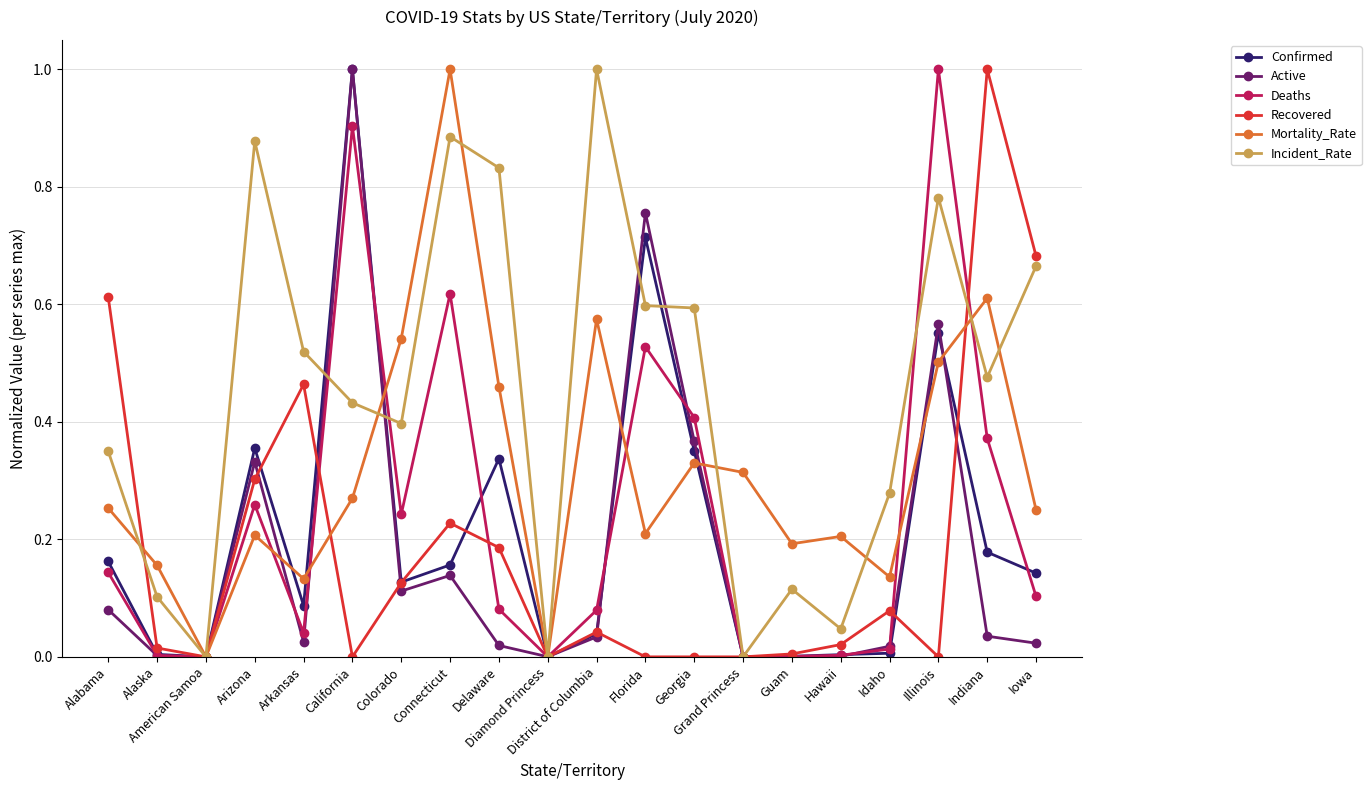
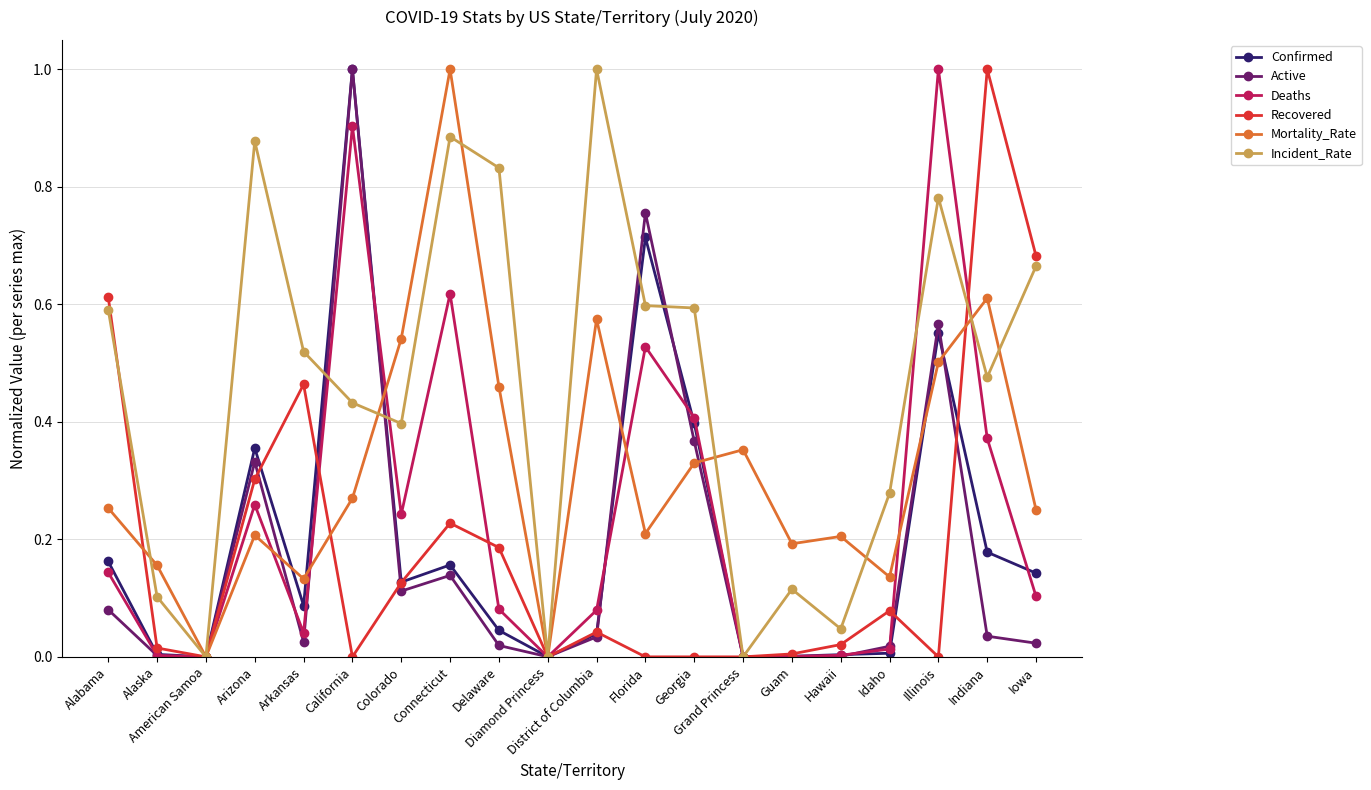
Incident_Rate, Alabama: 0.35 -> 0.59
Confirmed, Delaware: 0.34 -> 0.05
Confirmed, Georgia: 0.35 -> 0.40
Mortality_Rate, Grand Princess: 0.31 -> 0.35
